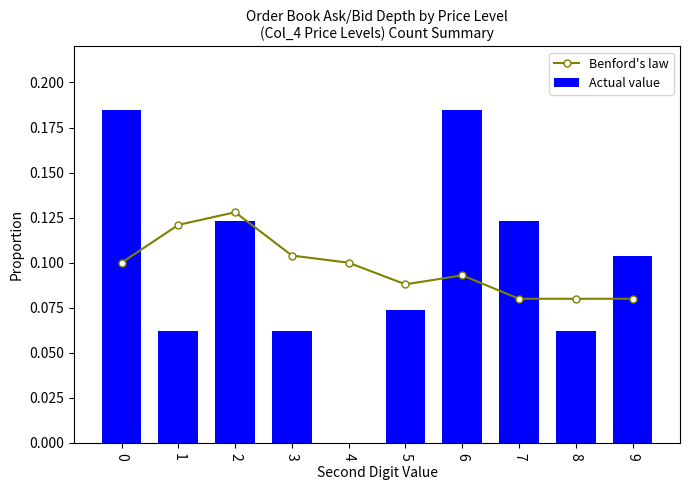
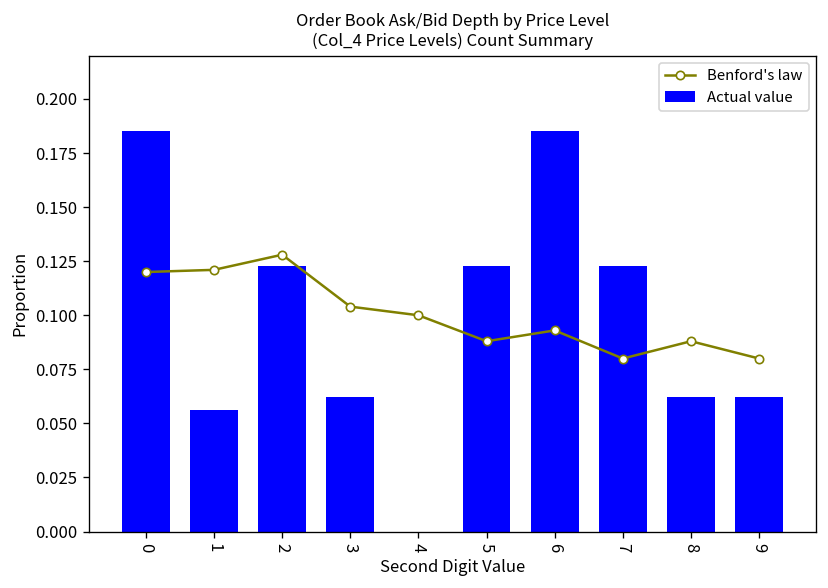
Benford's law, 0: 0.10 -> 0.12
Actual value, 1: 0.062 -> 0.056
Actual value, 5: 0.074 -> 0.123
Benford's law, 8: 0.080 -> 0.088
Actual value, 9: 0.104 -> 0.062
